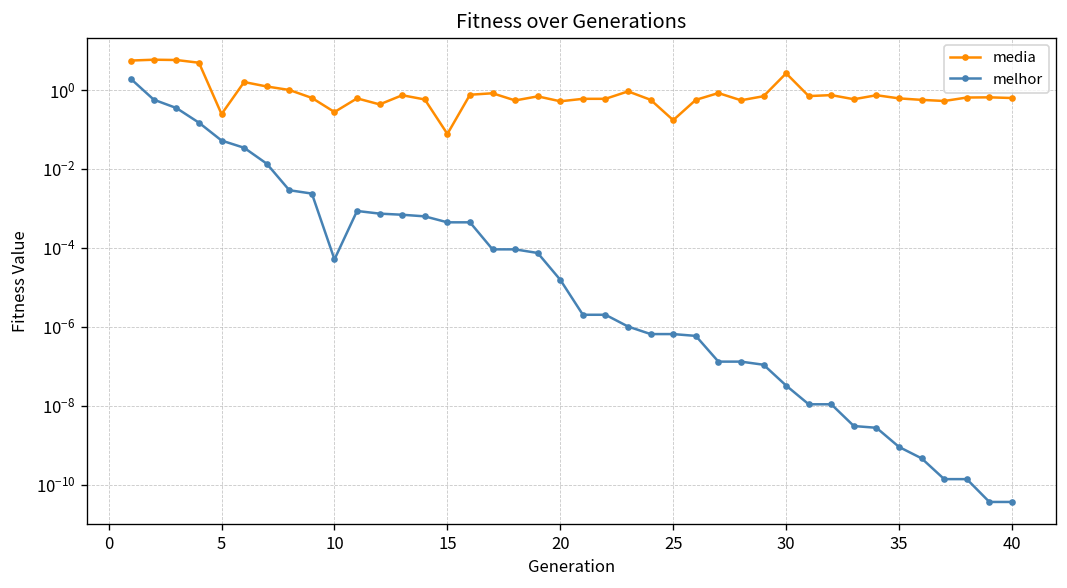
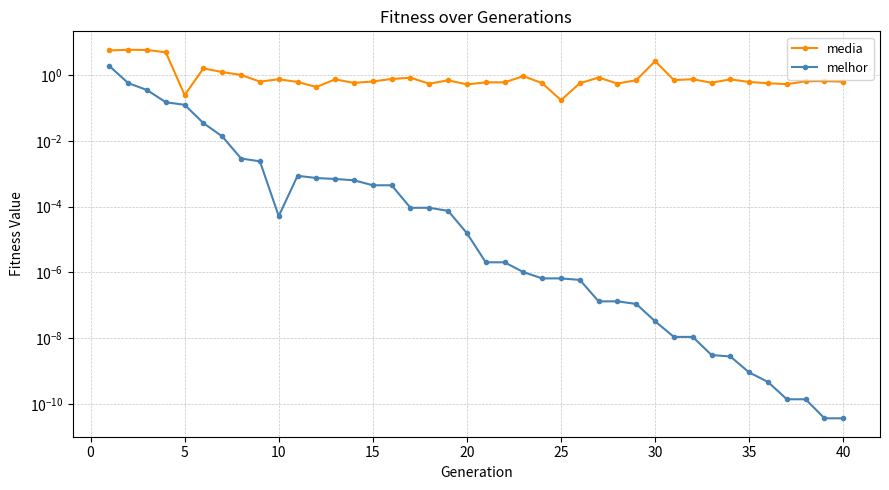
melhor, 5: 0.05 -> 0.12
media, 10: 0.3 -> 0.7
media, 15: 0.08 -> 0.6
